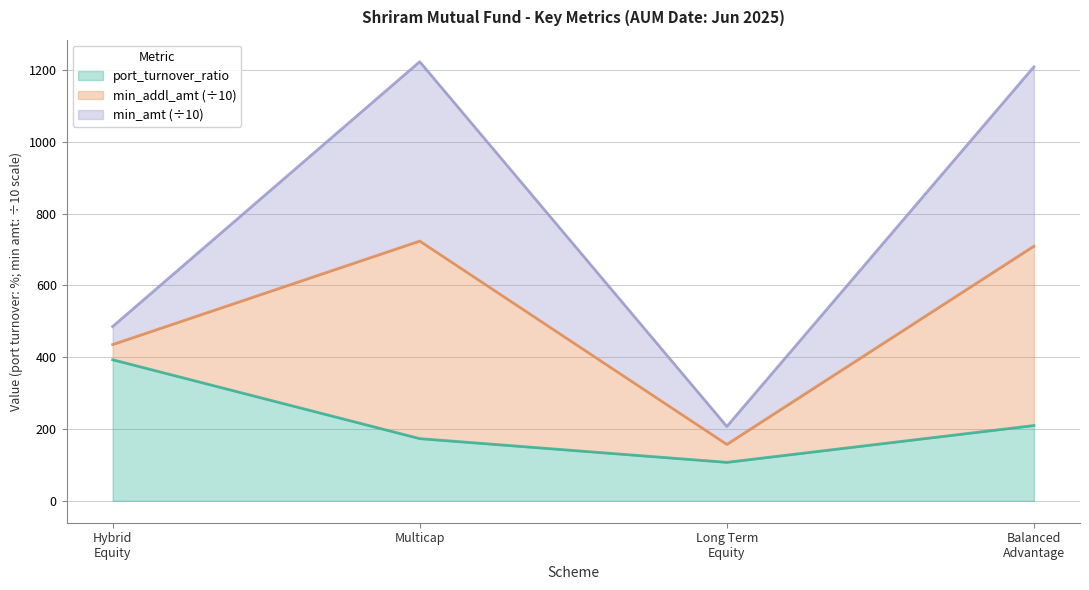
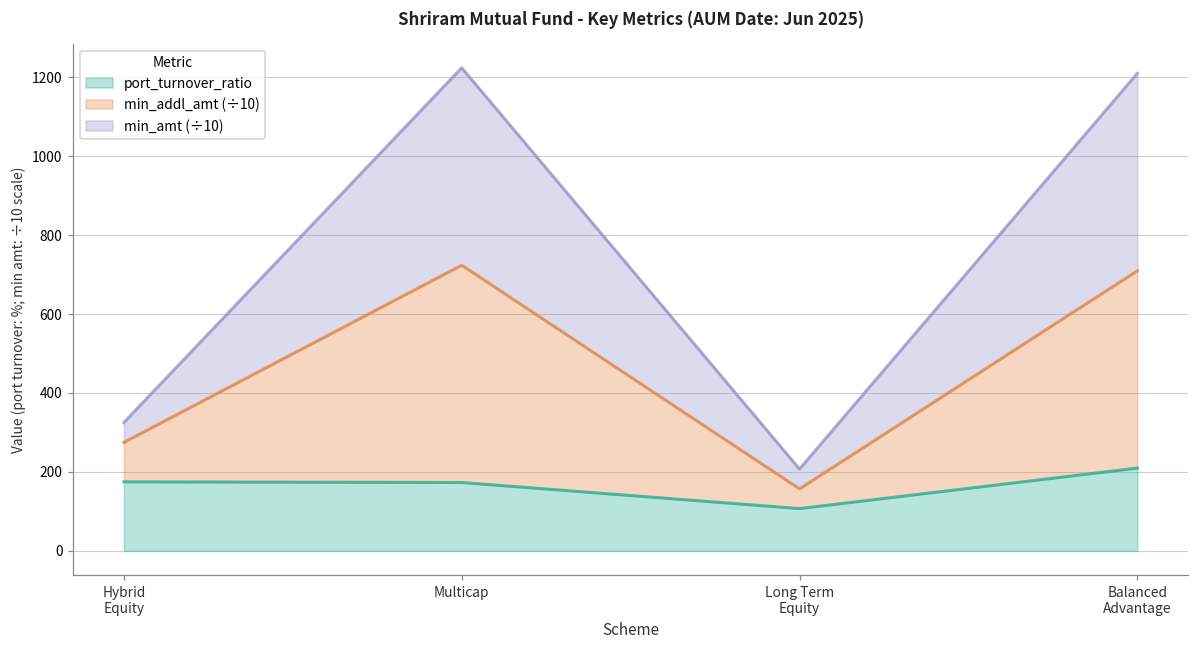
port_turnover_ratio, Hybrid Equity: 390 -> 170
min_addl_amt (÷10), Hybrid Equity: 40 -> 100
